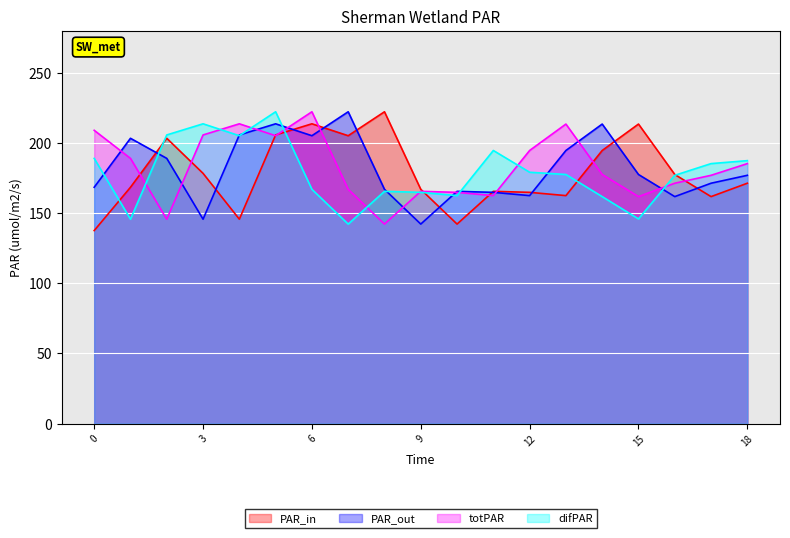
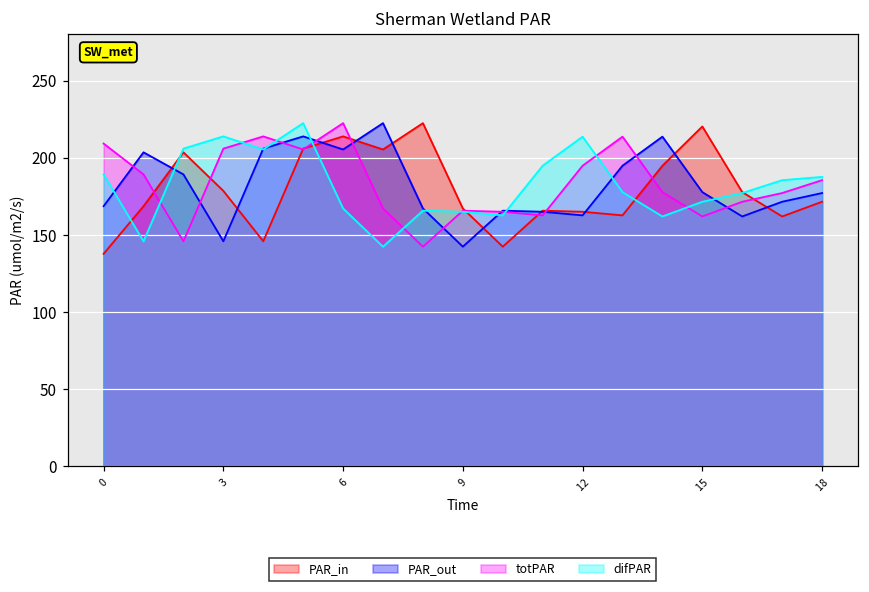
difPAR, 12: 179 -> 214
PAR_in, 15: 214 -> 220
difPAR, 15: 146 -> 171
